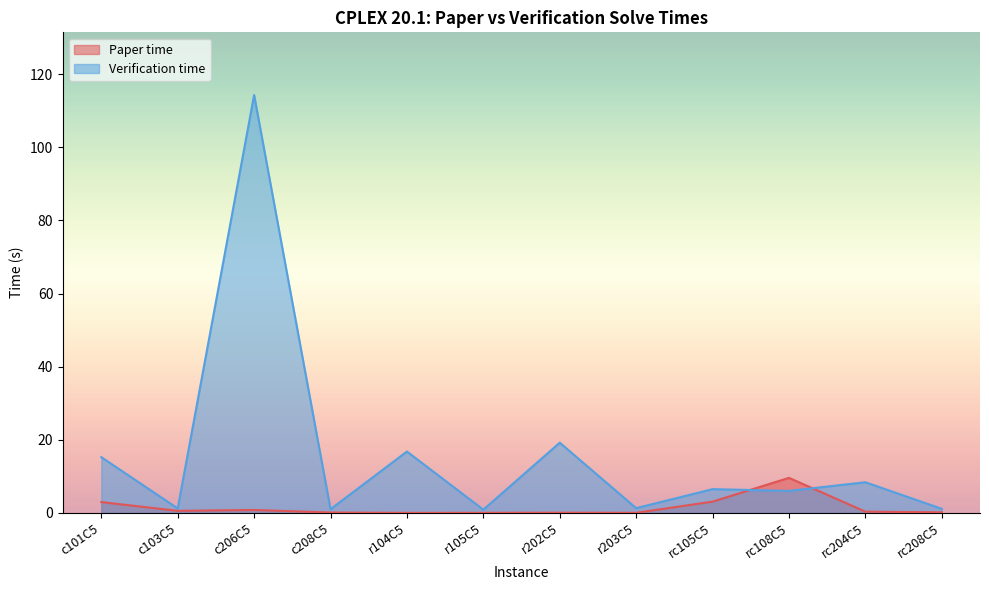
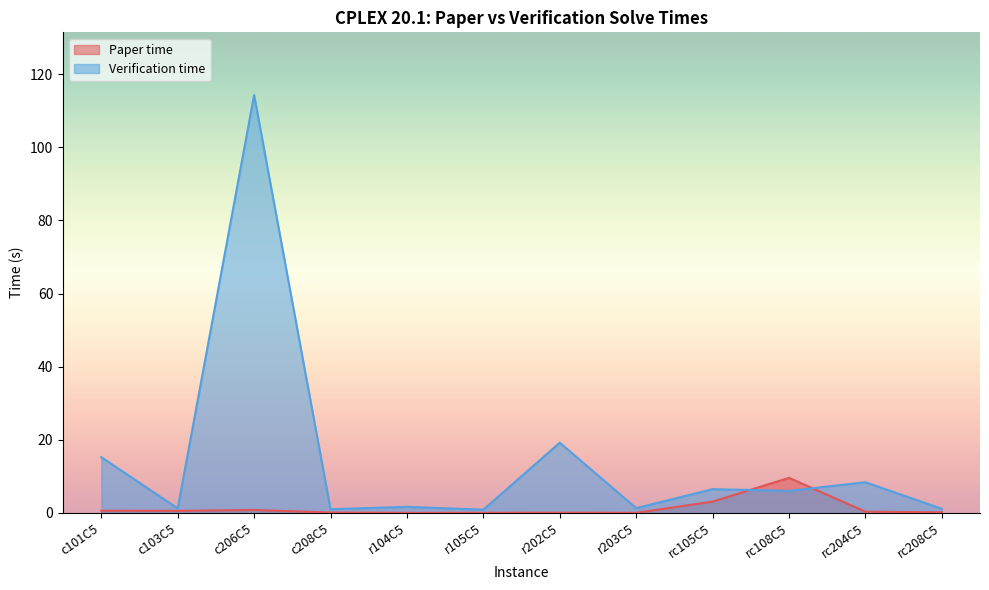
Paper time, c101C5: 3 -> 1
Verification time, r104C5: 17 -> 2
